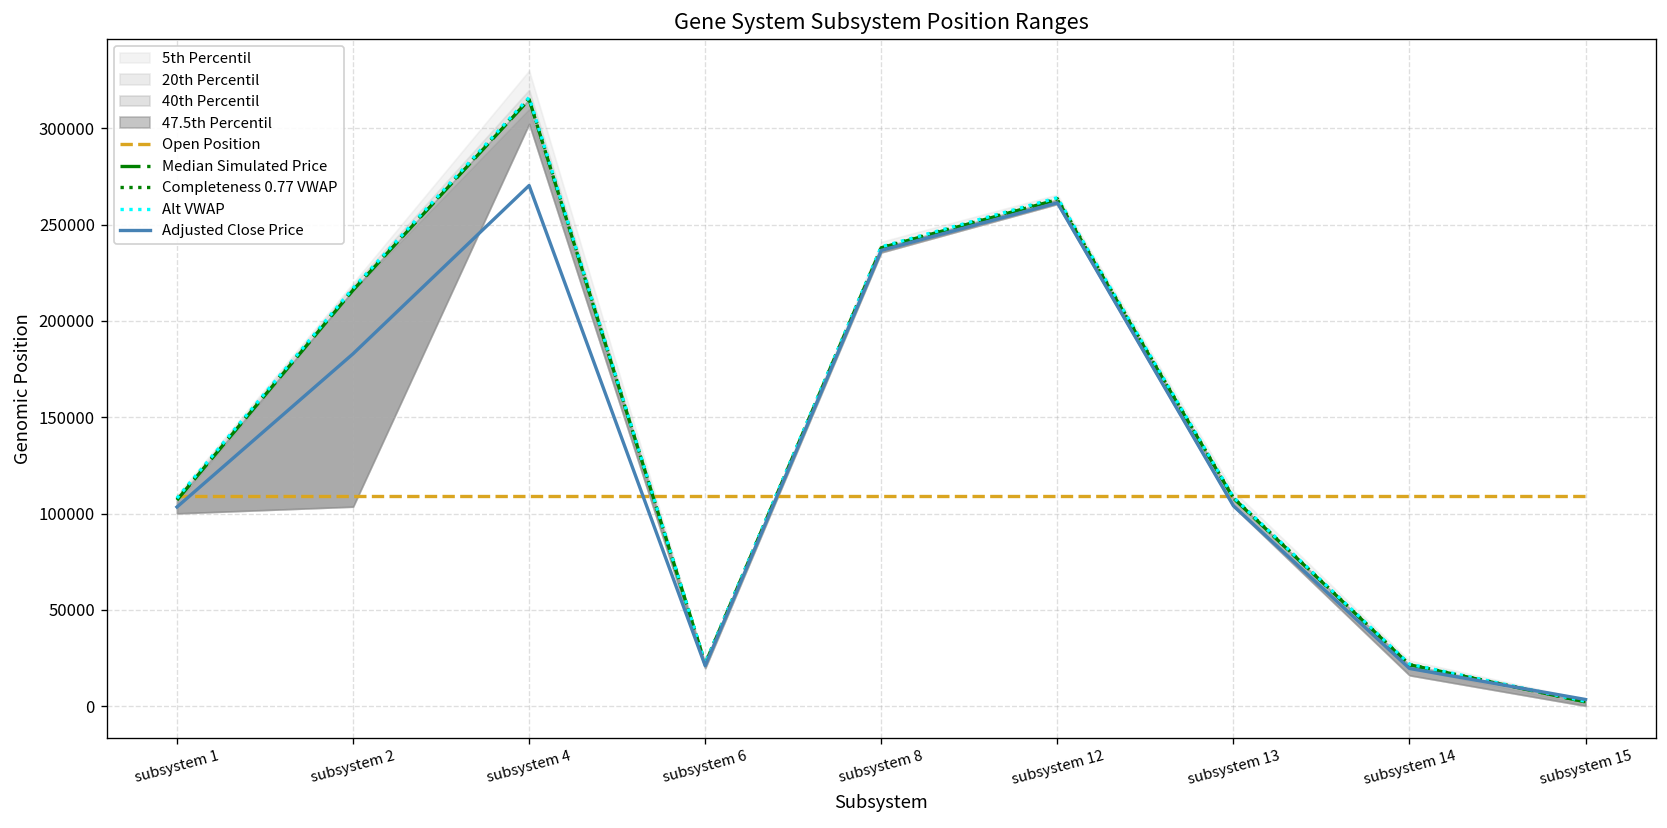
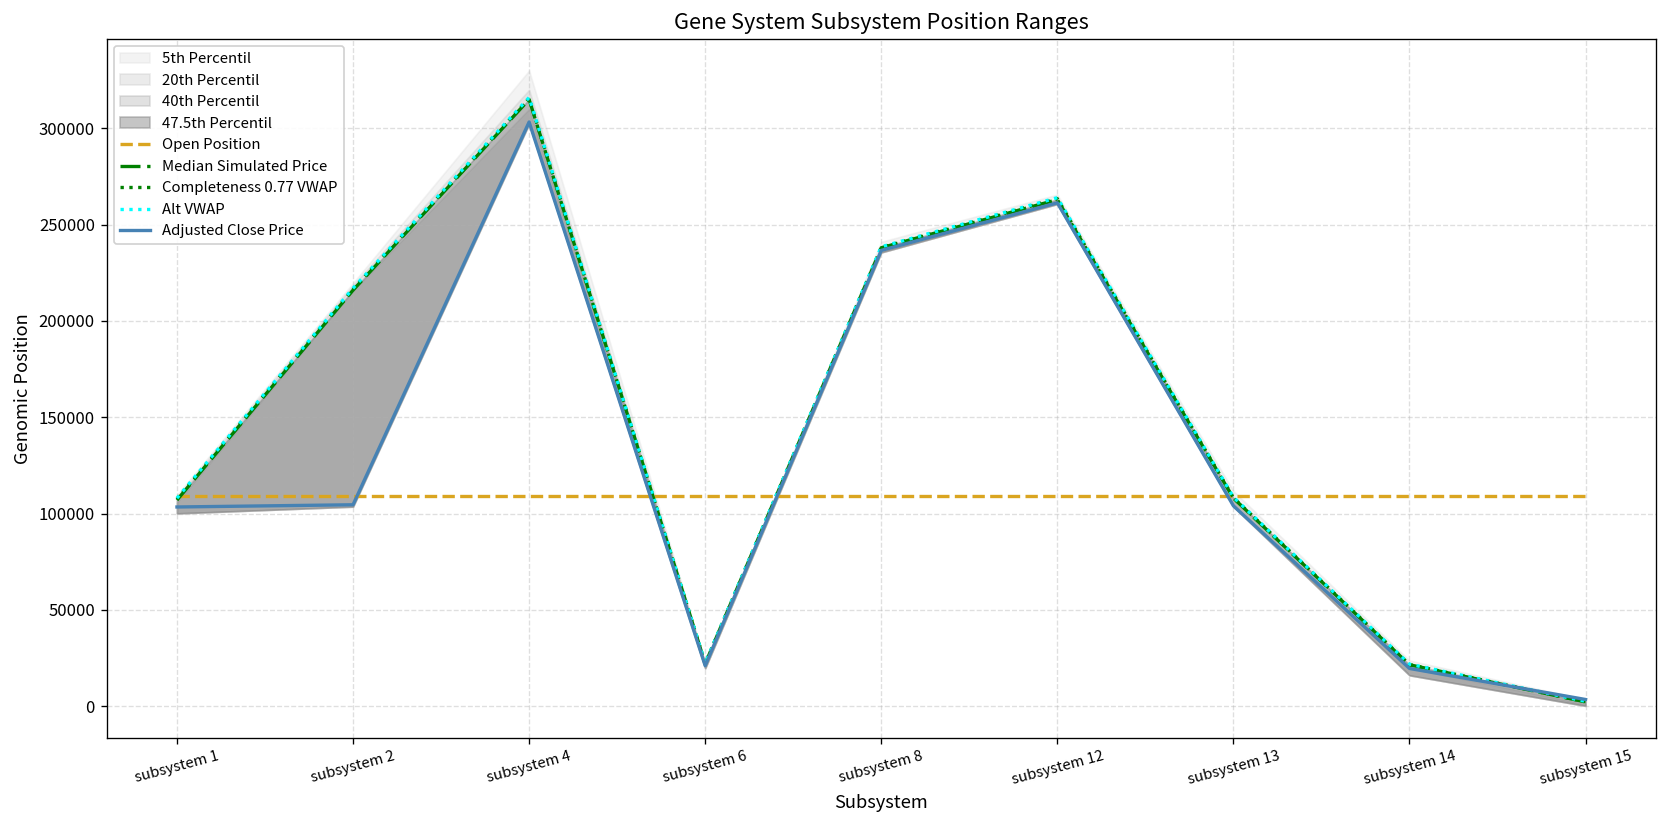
Adjusted Close Price, subsystem 2: 183000 -> 105000
Adjusted Close Price, subsystem 4: 270000 -> 303000
